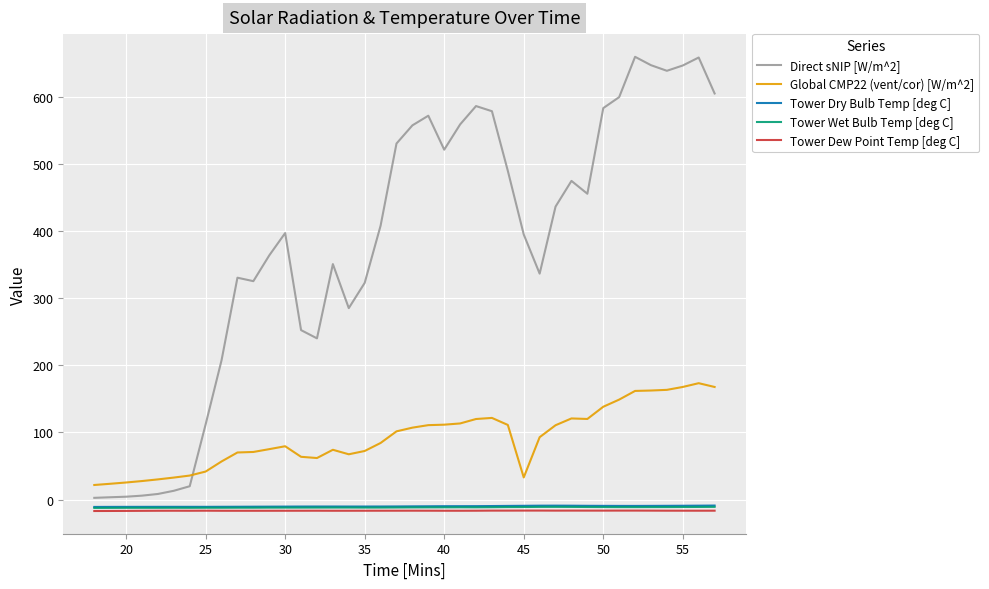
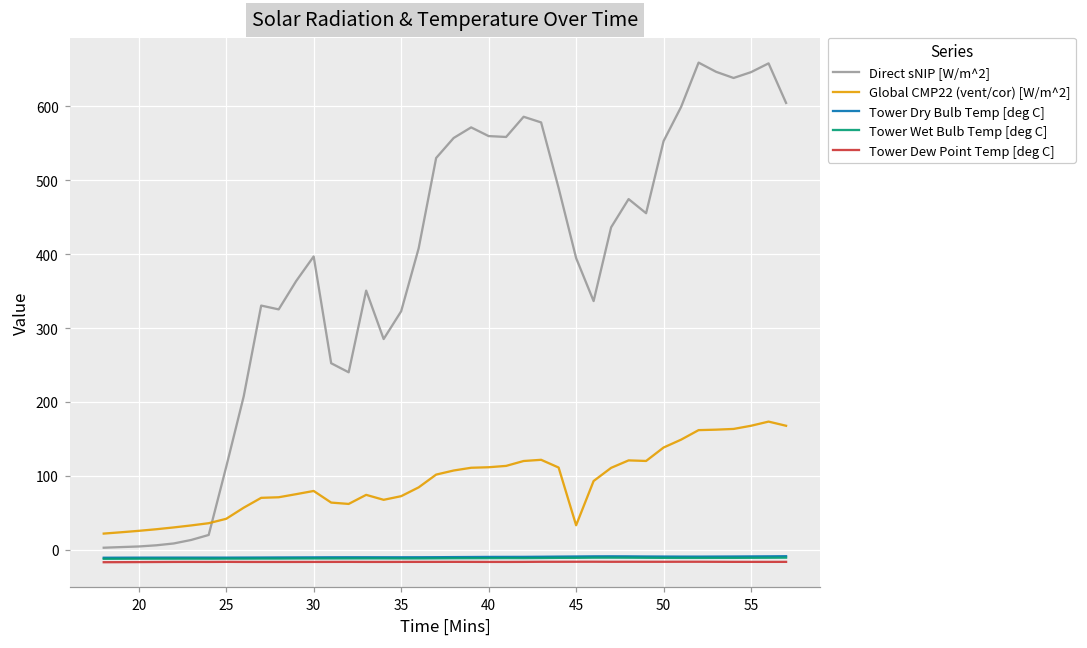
Direct sNIP [W/m^2], 40: 520 -> 560
Direct sNIP [W/m^2], 50: 580 -> 550
